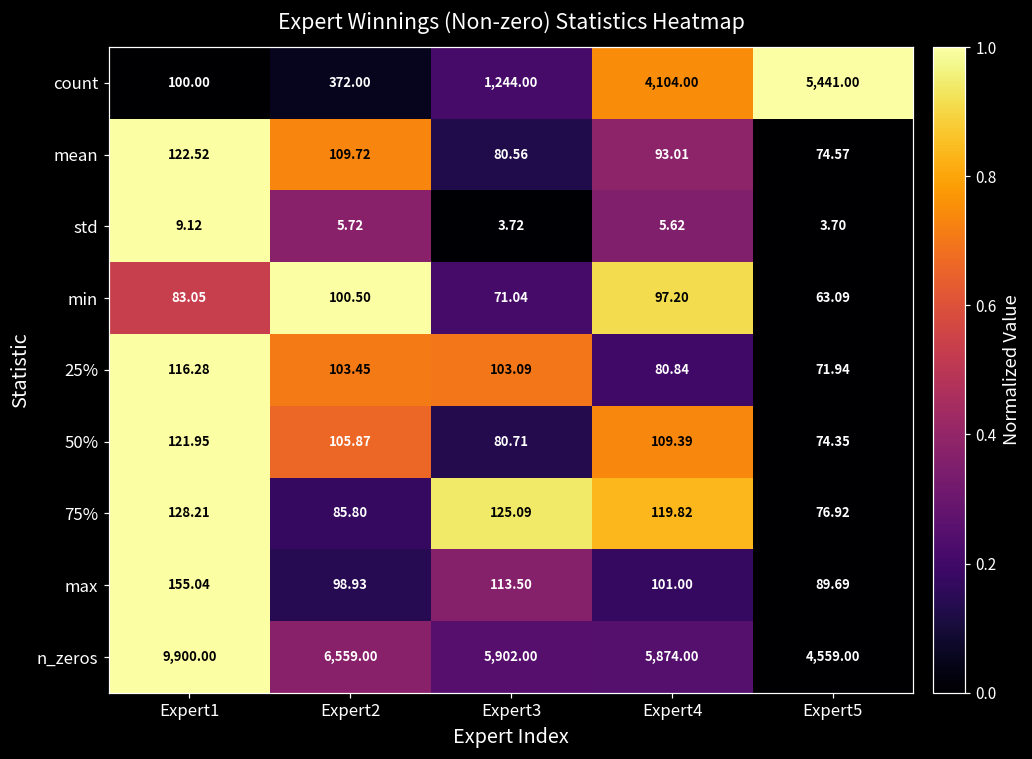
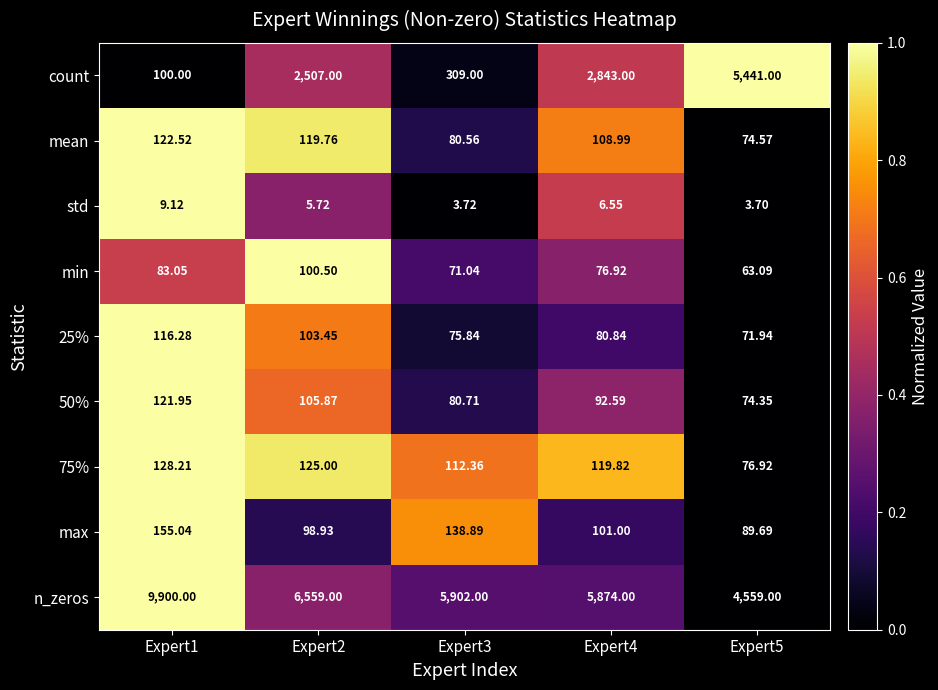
count, Expert2: 372.00 -> 2,507.00
count, Expert3: 1,244.00 -> 309.00
count, Expert4: 4,104.00 -> 2,843.00
mean, Expert2: 109.72 -> 119.76
mean, Expert4: 93.01 -> 108.99
std, Expert4: 5.62 -> 6.55
min, Expert4: 97.20 -> 76.92
25%, Expert3: 103.09 -> 75.84
50%, Expert4: 109.39 -> 92.59
75%, Expert2: 85.80 -> 125.00
75%, Expert3: 125.09 -> 112.36
max, Expert3: 113.50 -> 138.89
